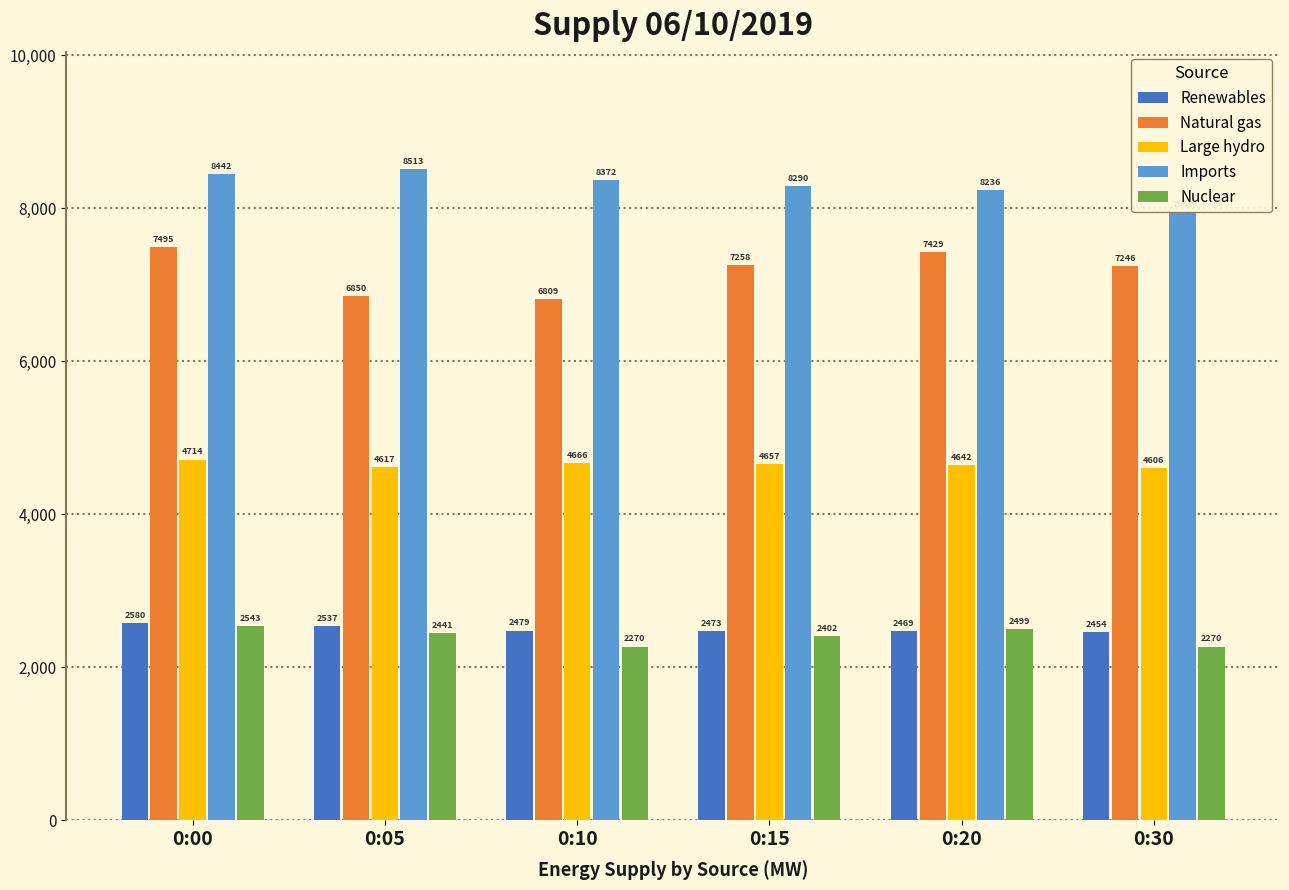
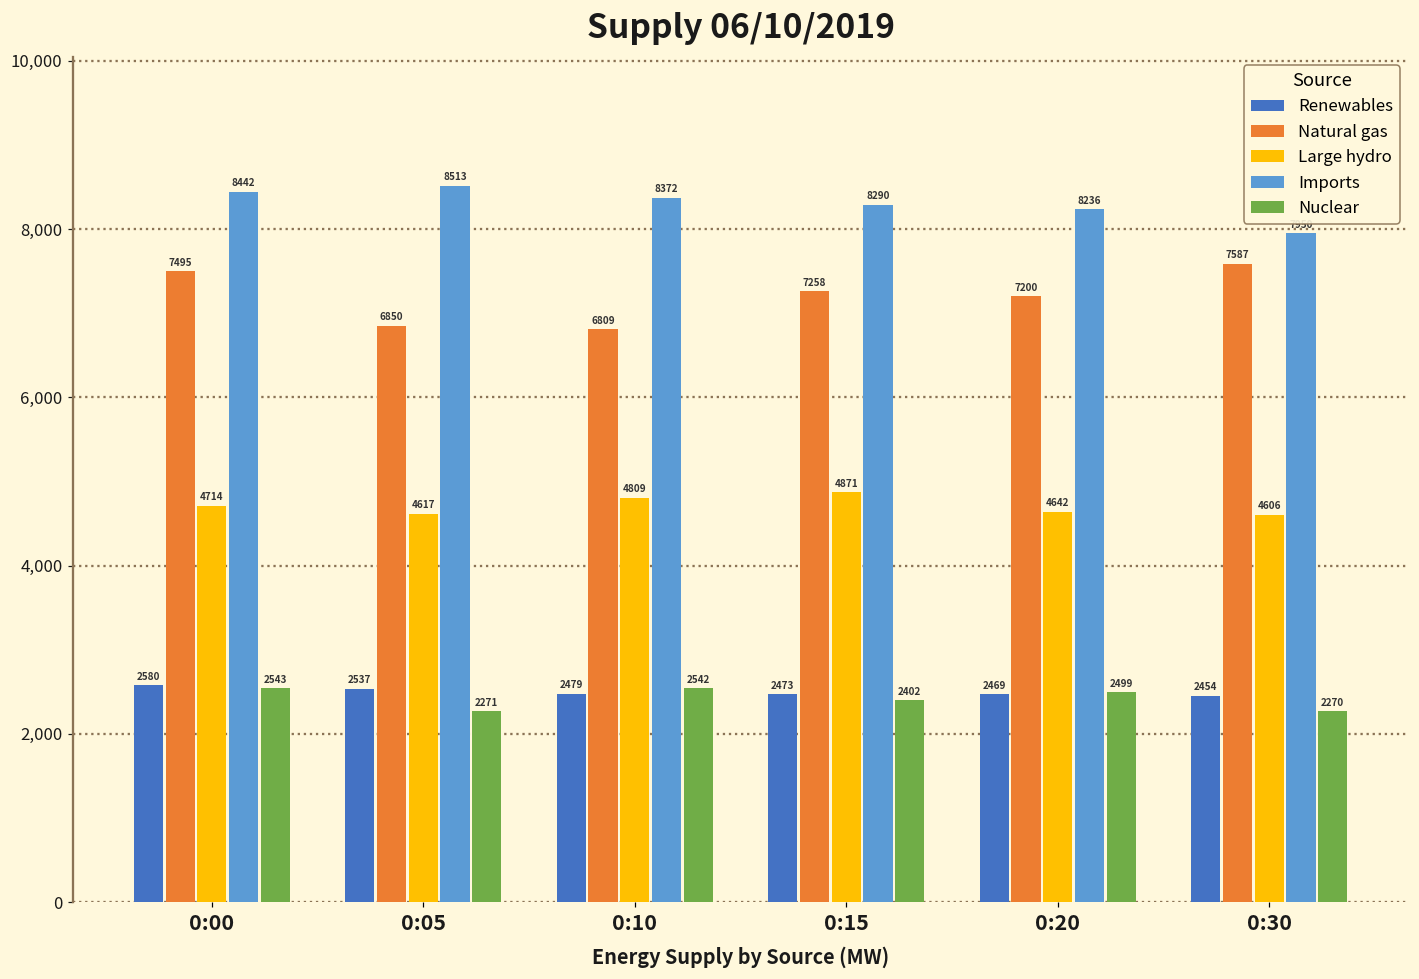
Nuclear, 0:05: 2441 -> 2271
Large hydro, 0:10: 4666 -> 4809
Nuclear, 0:10: 2270 -> 2542
Large hydro, 0:15: 4657 -> 4871
Natural gas, 0:20: 7429 -> 7200
Natural gas, 0:30: 7246 -> 7587
